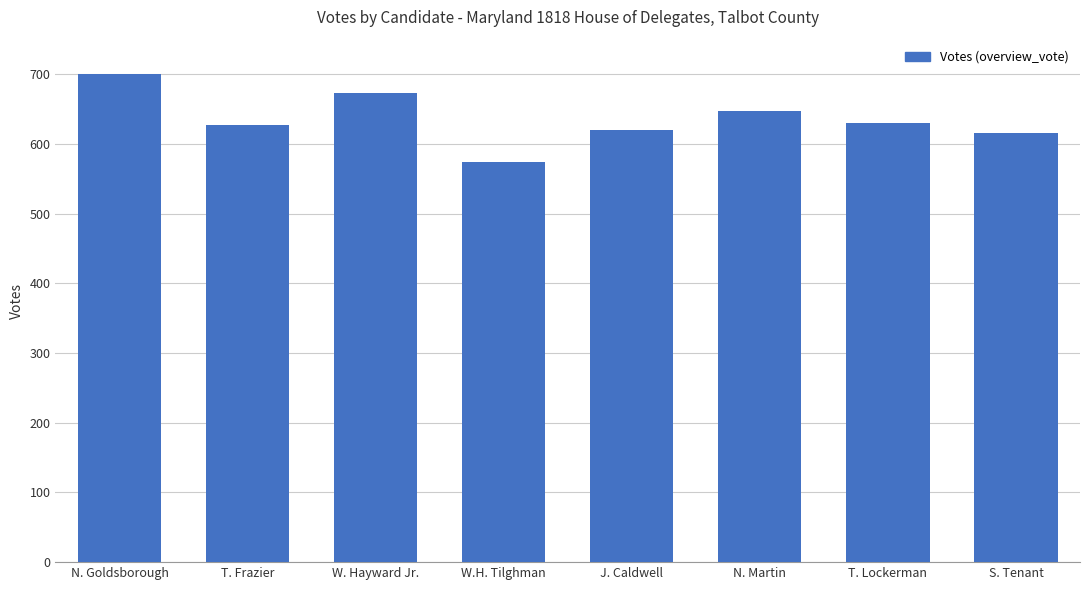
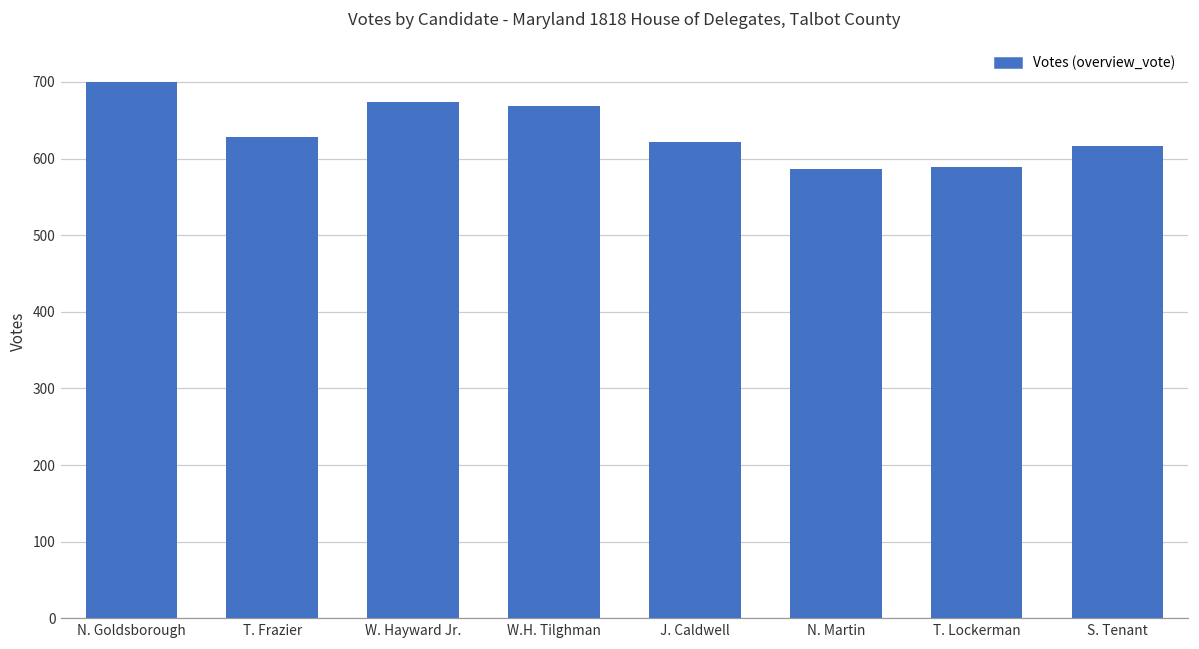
W.H. Tilghman: 580 -> 670
N. Martin: 650 -> 590
T. Lockerman: 630 -> 590
